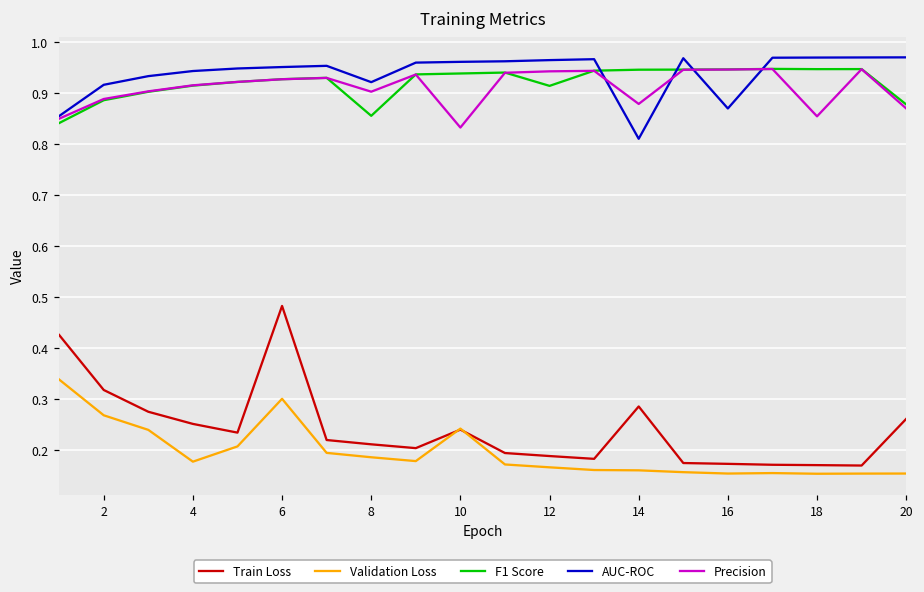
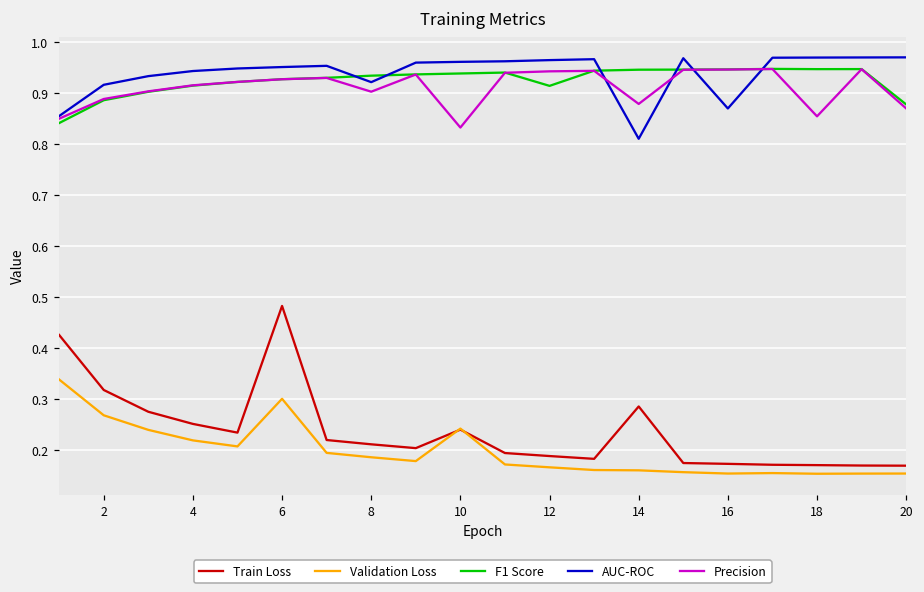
Validation Loss, 4: 0.18 -> 0.22
F1 Score, 8: 0.85 -> 0.93
Train Loss, 20: 0.26 -> 0.17
